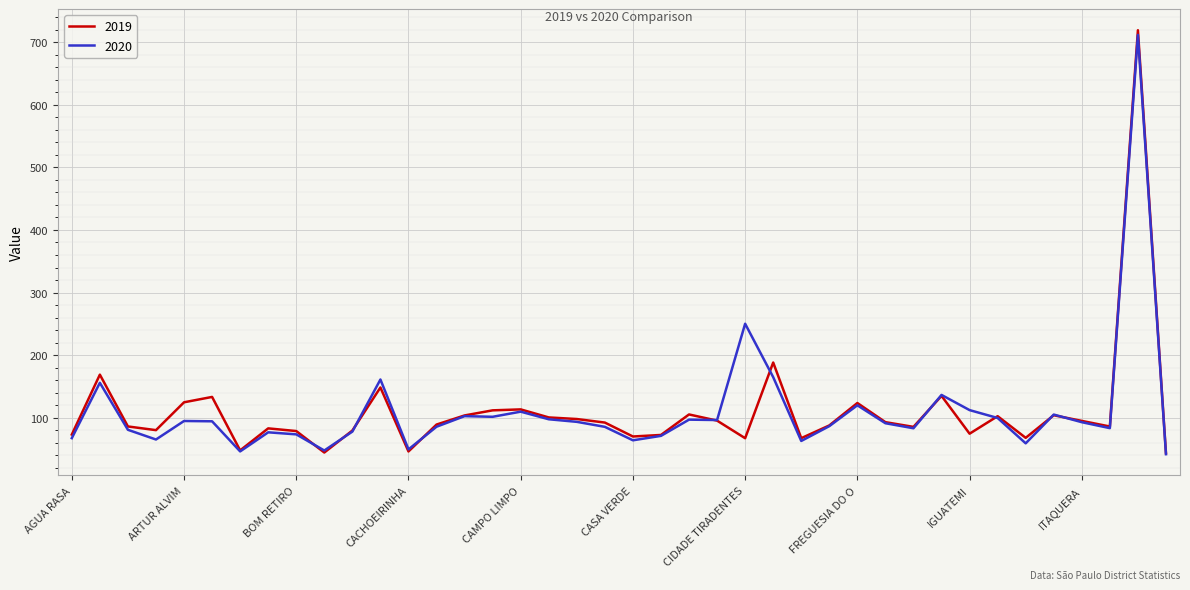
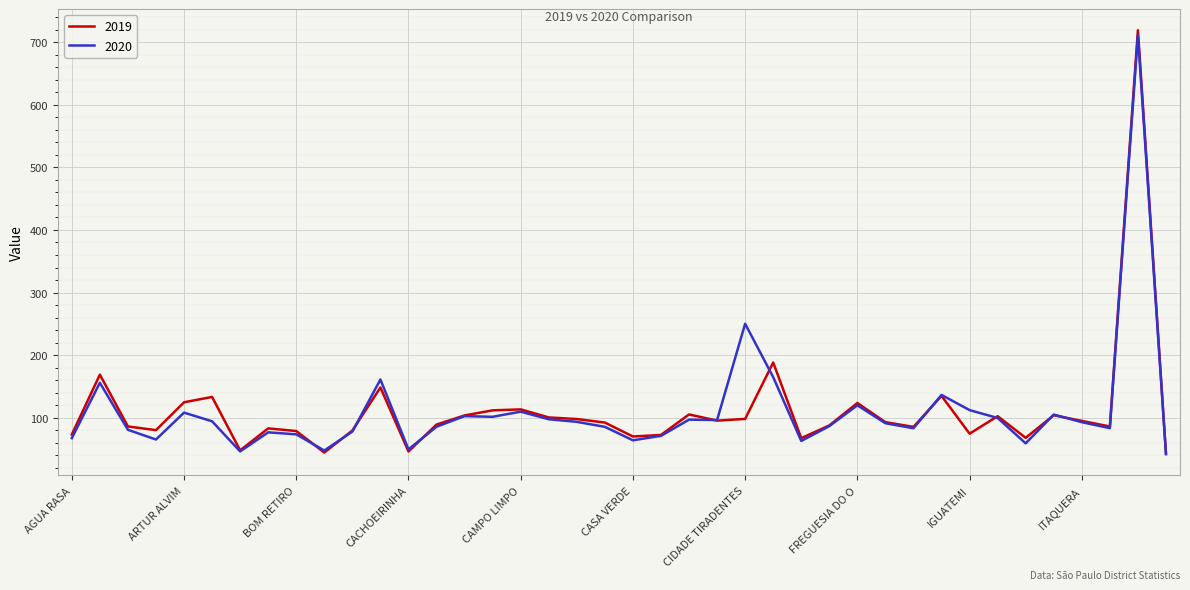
2020, ARTUR ALVIM: 90 -> 110
2019, CIDADE TIRADENTES: 70 -> 100
